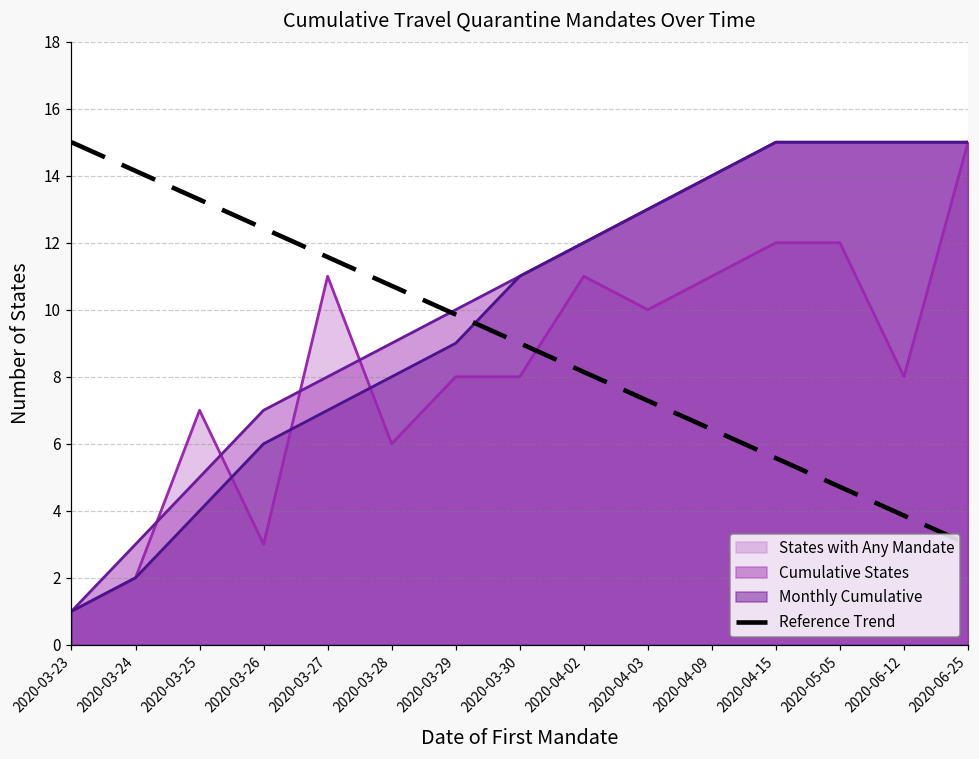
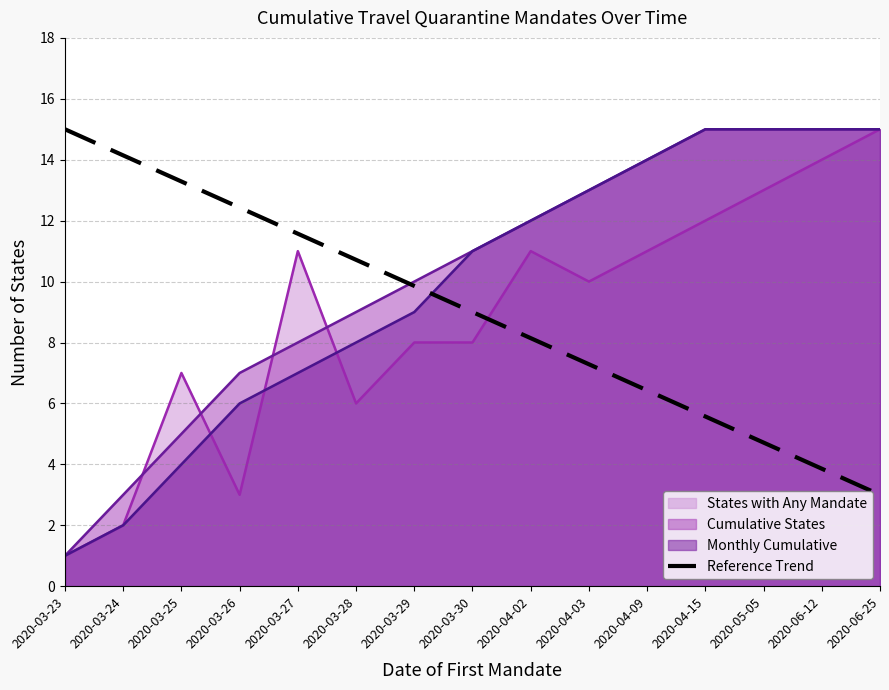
States with Any Mandate, 2020-05-05: 12 -> 13
States with Any Mandate, 2020-06-12: 8 -> 14
